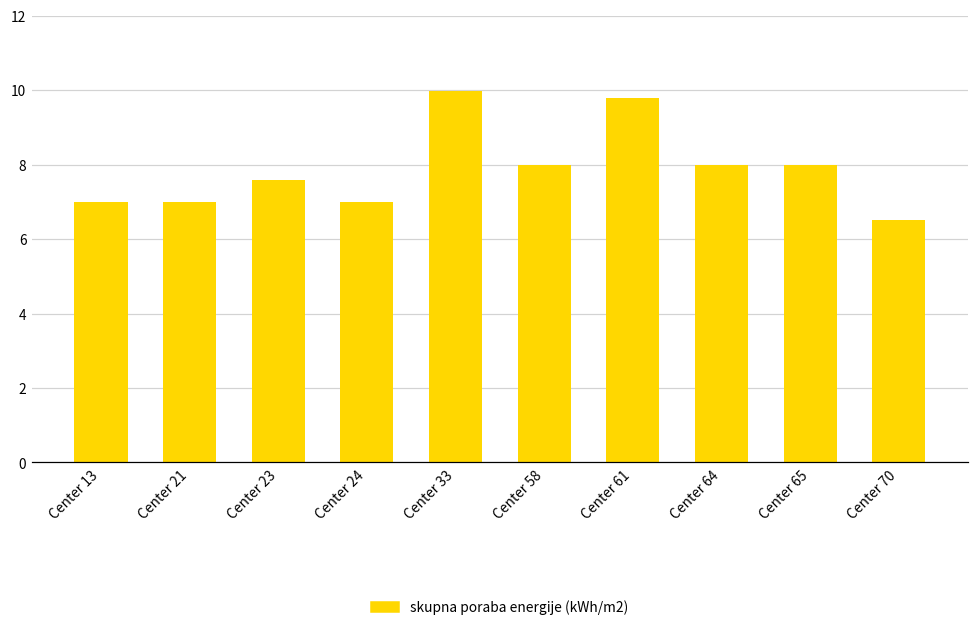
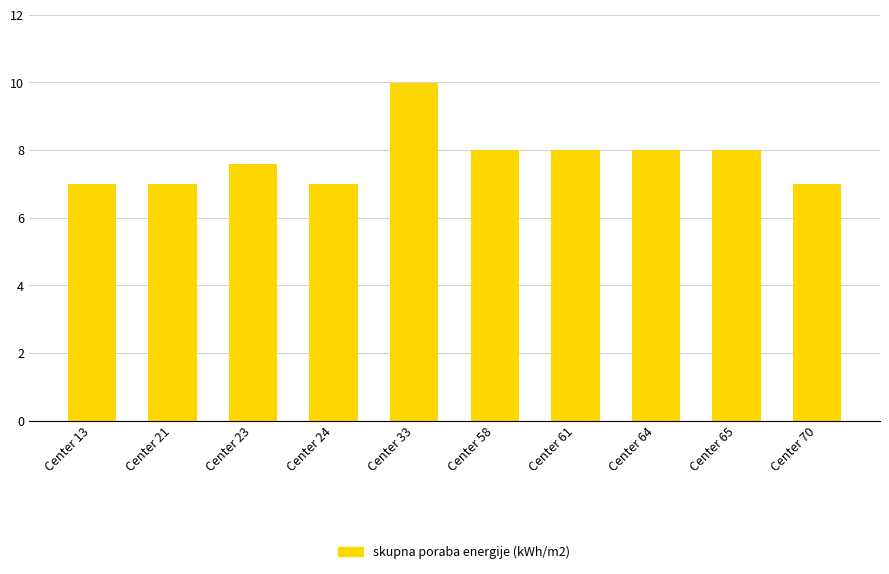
Center 61: 9.8 -> 8.0
Center 70: 6.5 -> 7.0
